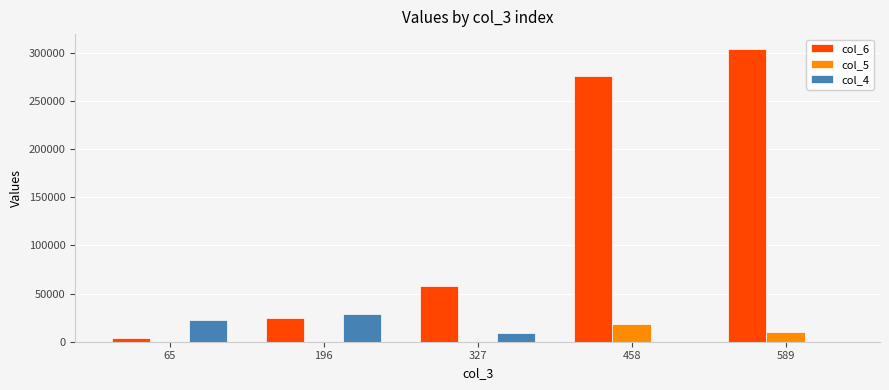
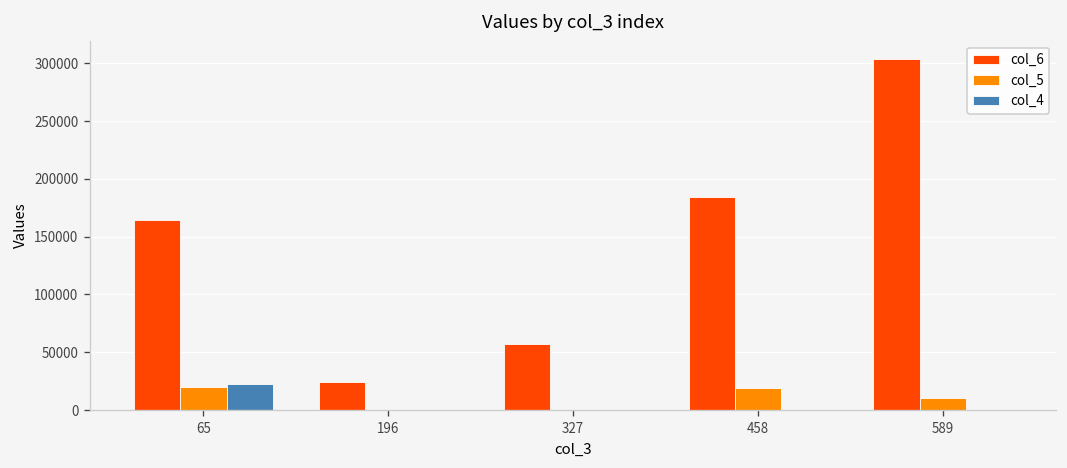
col_6, 65: 0 -> 160000
col_5, 65: 0 -> 20000
col_4, 196: 30000 -> 0
col_4, 327: 10000 -> 0
col_6, 458: 280000 -> 180000
